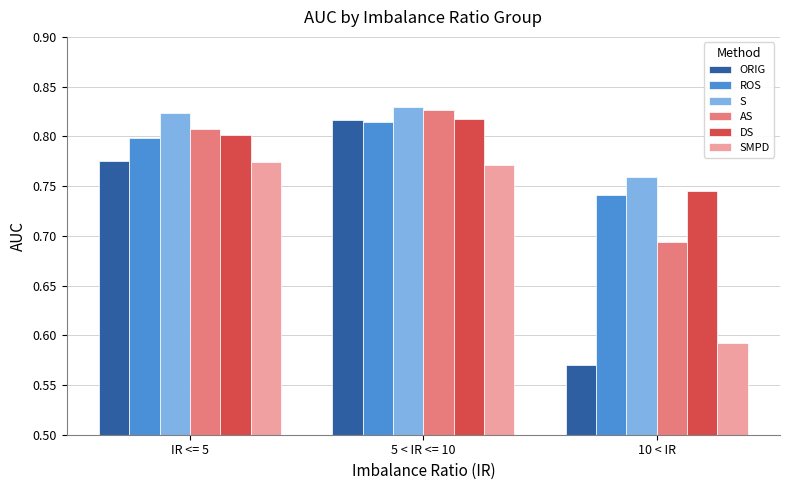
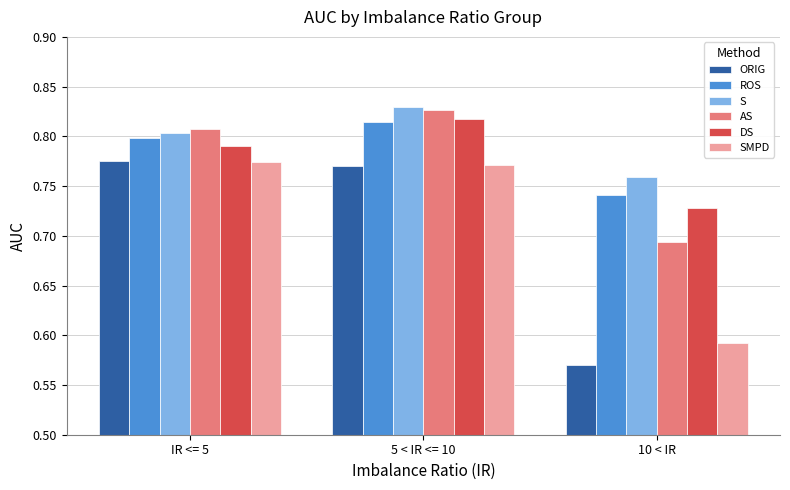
S, IR <= 5: 0.82 -> 0.80
DS, IR <= 5: 0.80 -> 0.79
ORIG, 5 < IR <= 10: 0.82 -> 0.77
DS, 10 < IR: 0.75 -> 0.73
